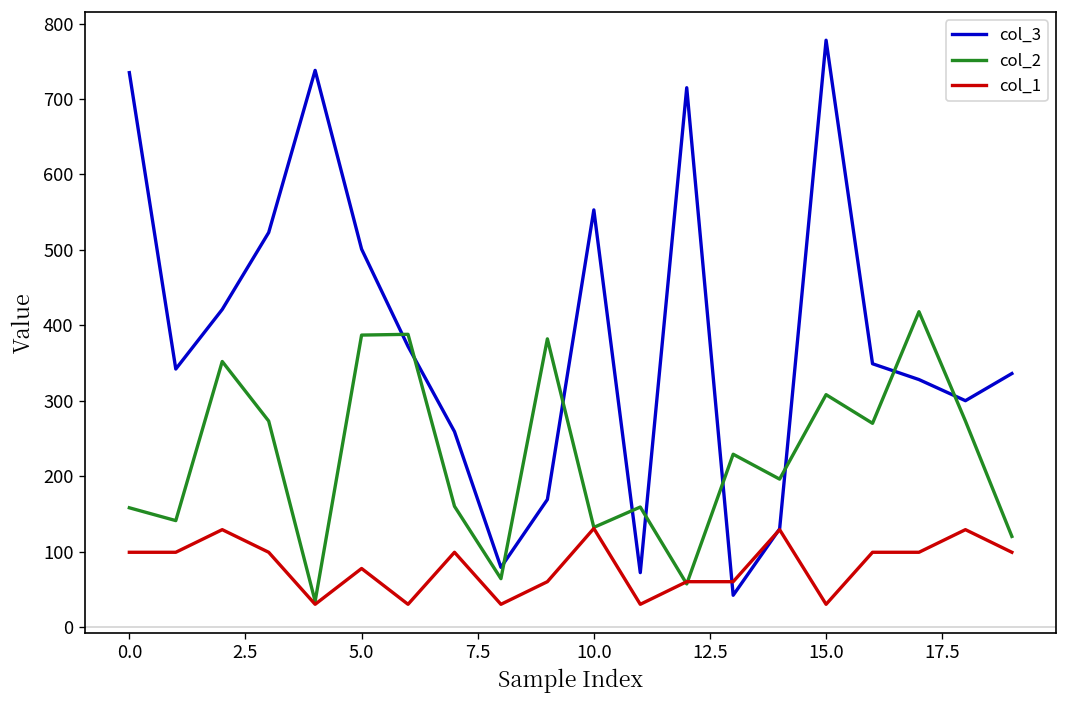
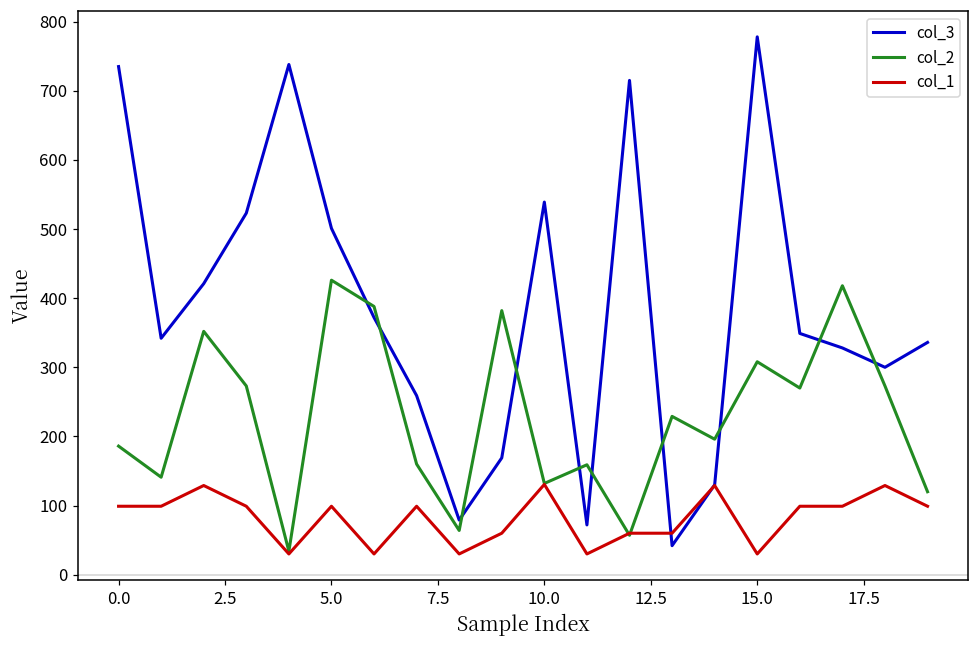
col_2, 0.0: 160 -> 190
col_2, 5.0: 390 -> 430
col_1, 5.0: 80 -> 100
col_3, 10.0: 550 -> 540
